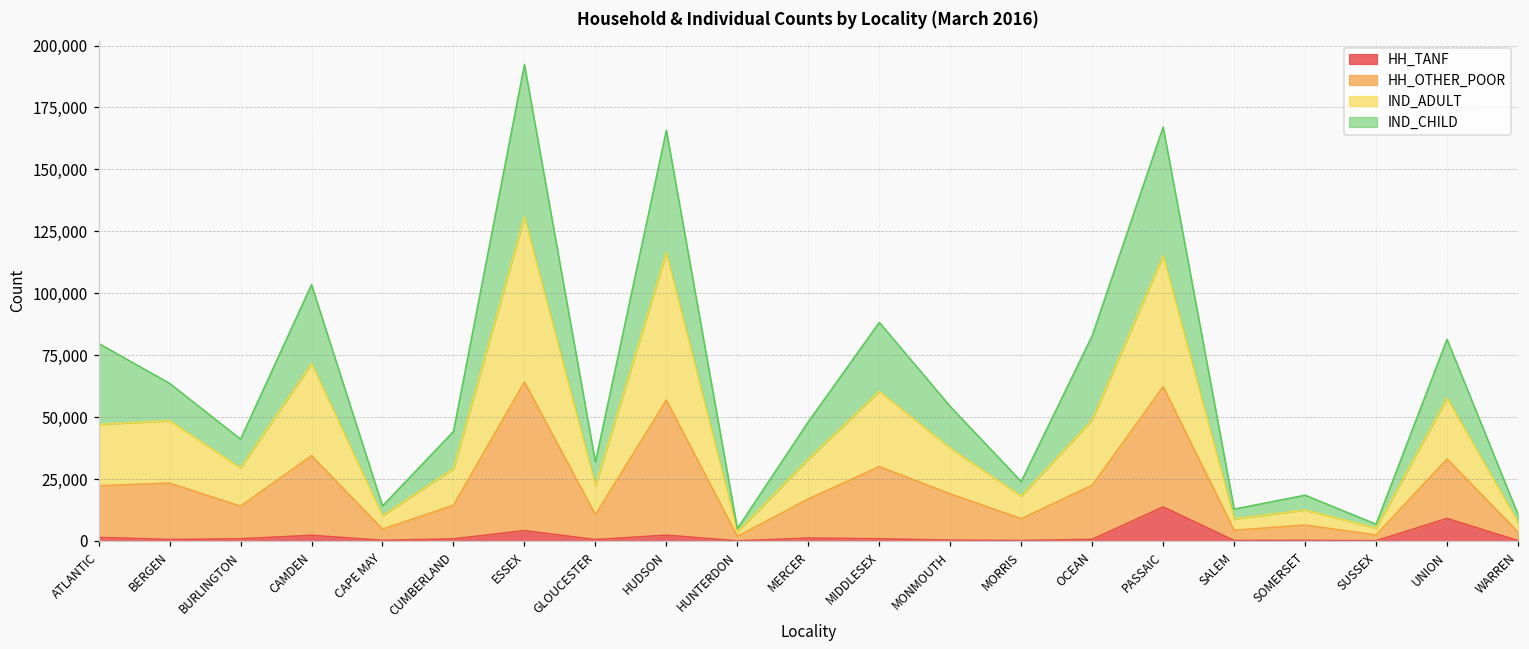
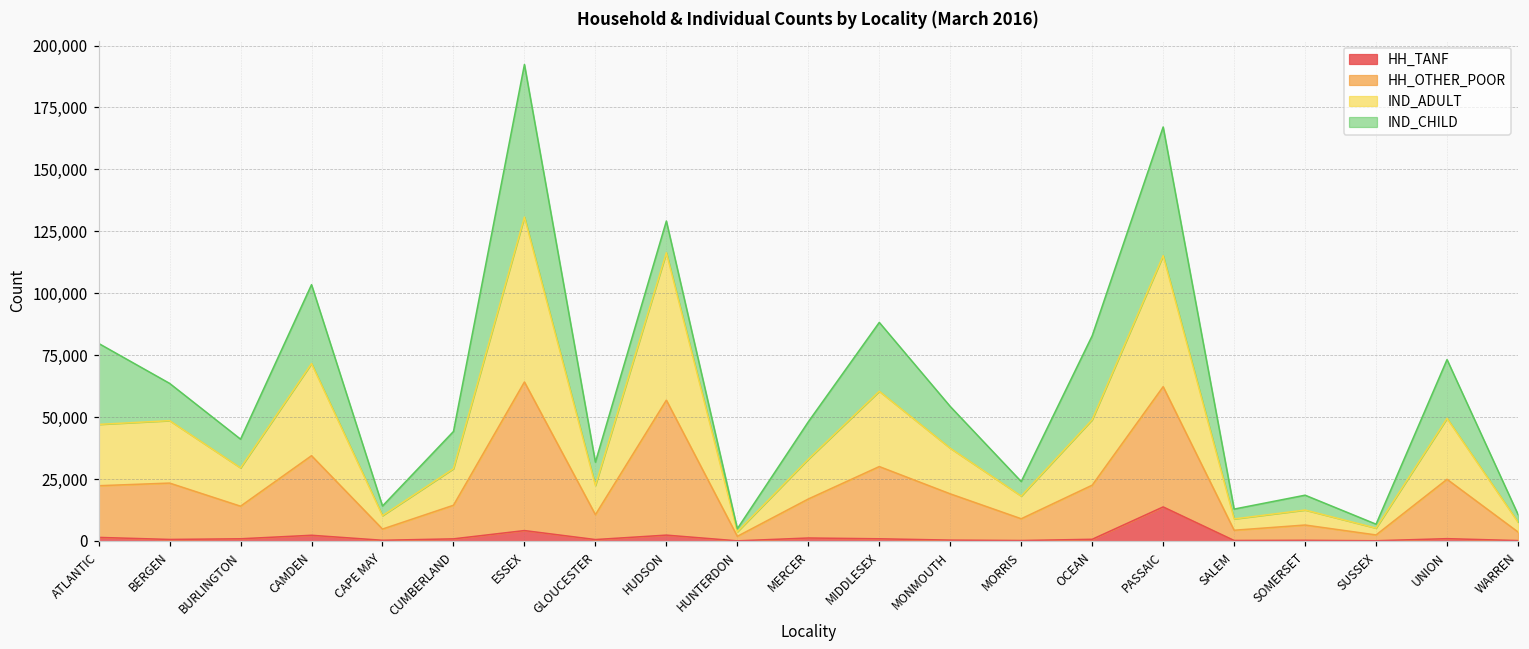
IND_CHILD, HUDSON: 49,000 -> 13,000
HH_TANF, UNION: 9,000 -> 1,000
